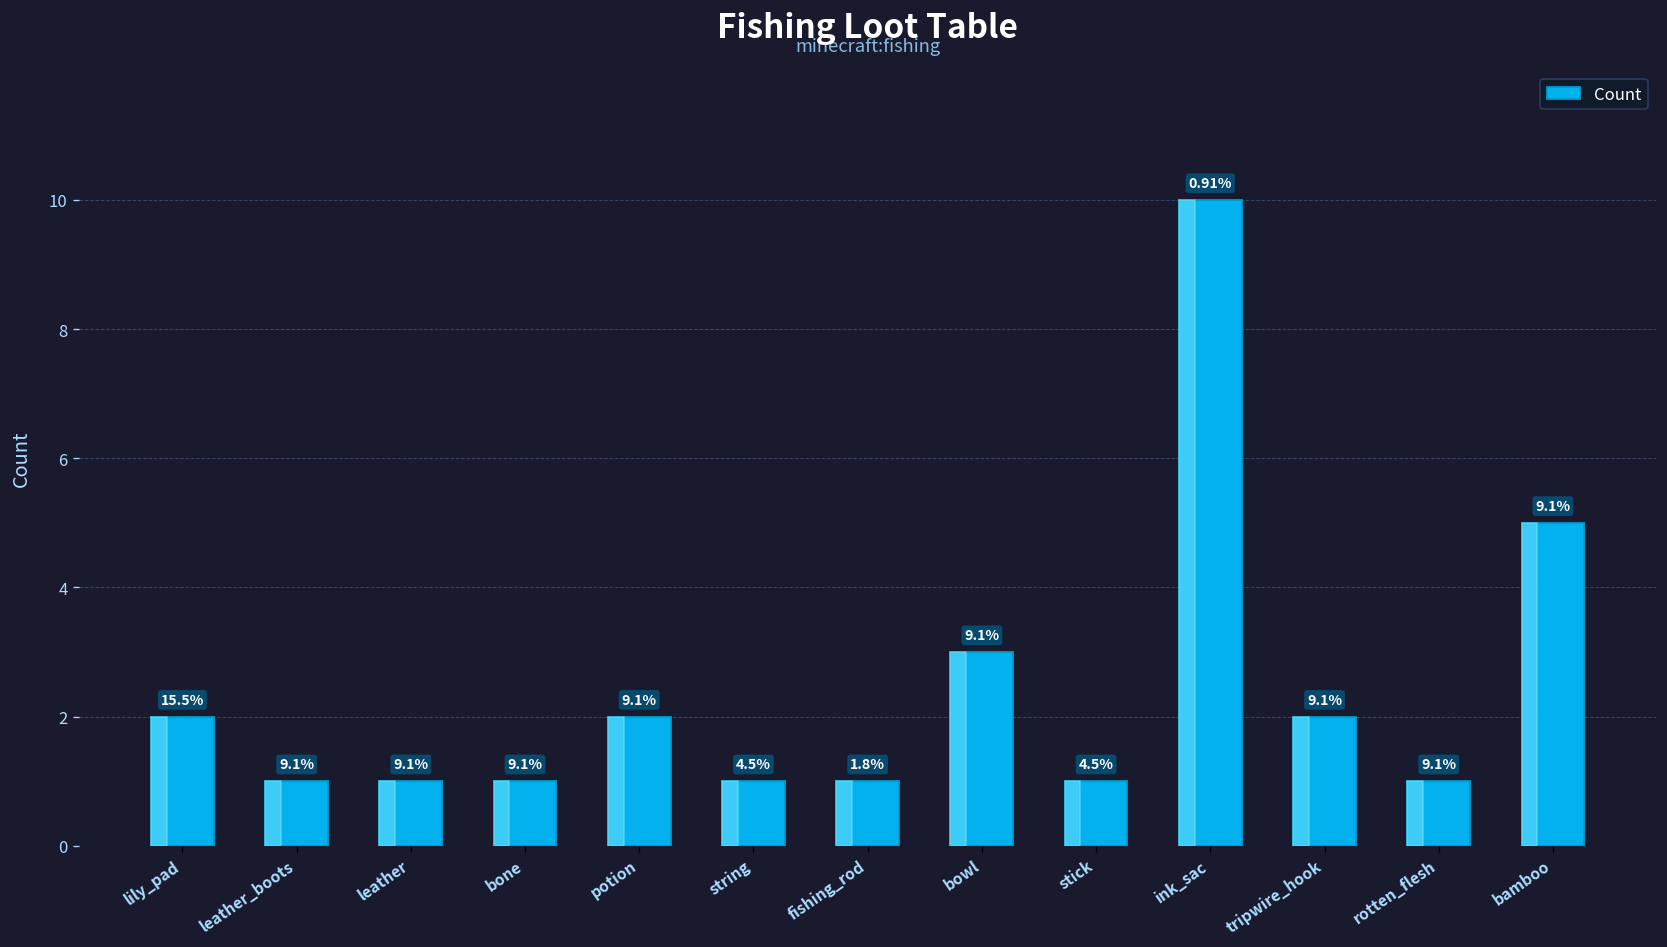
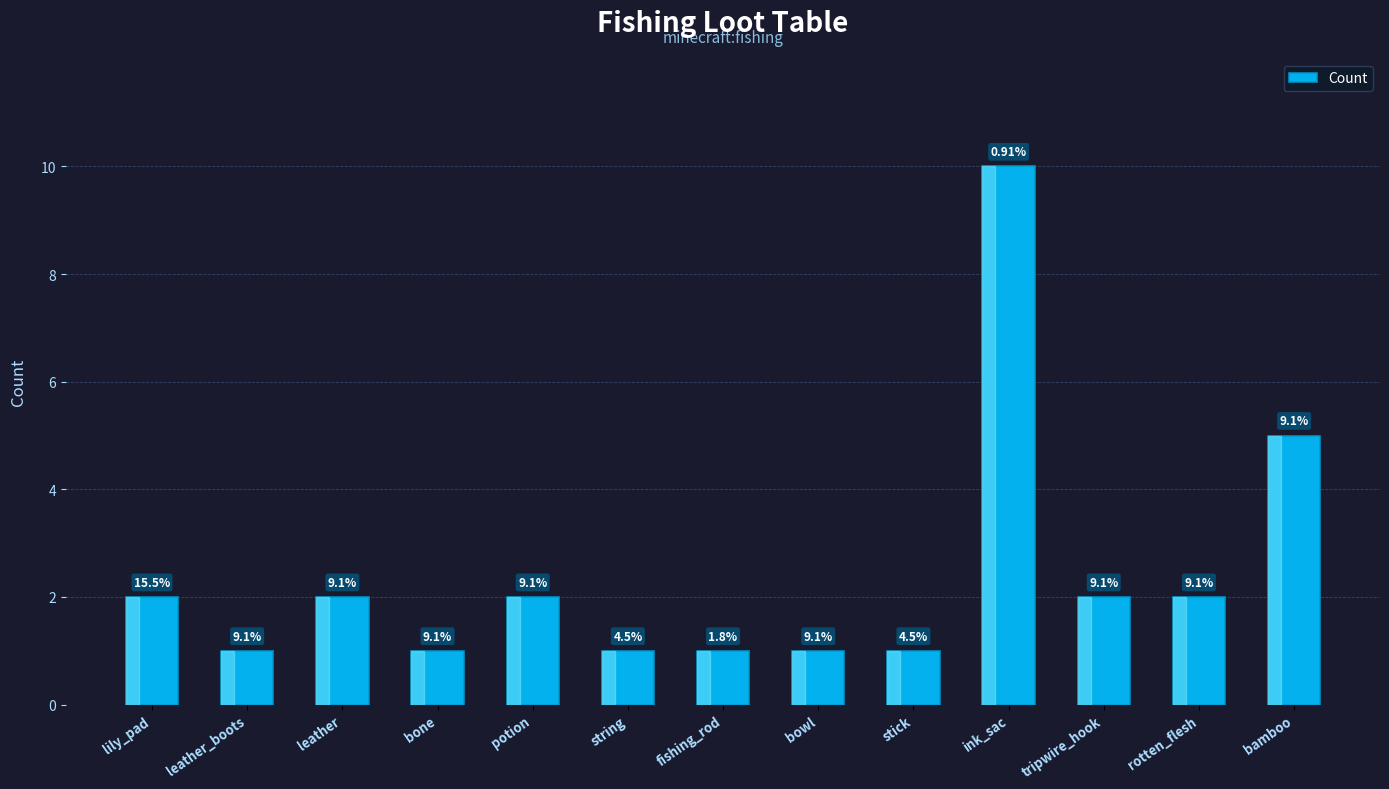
leather: 1 -> 2
bowl: 3 -> 1
rotten_flesh: 1 -> 2
